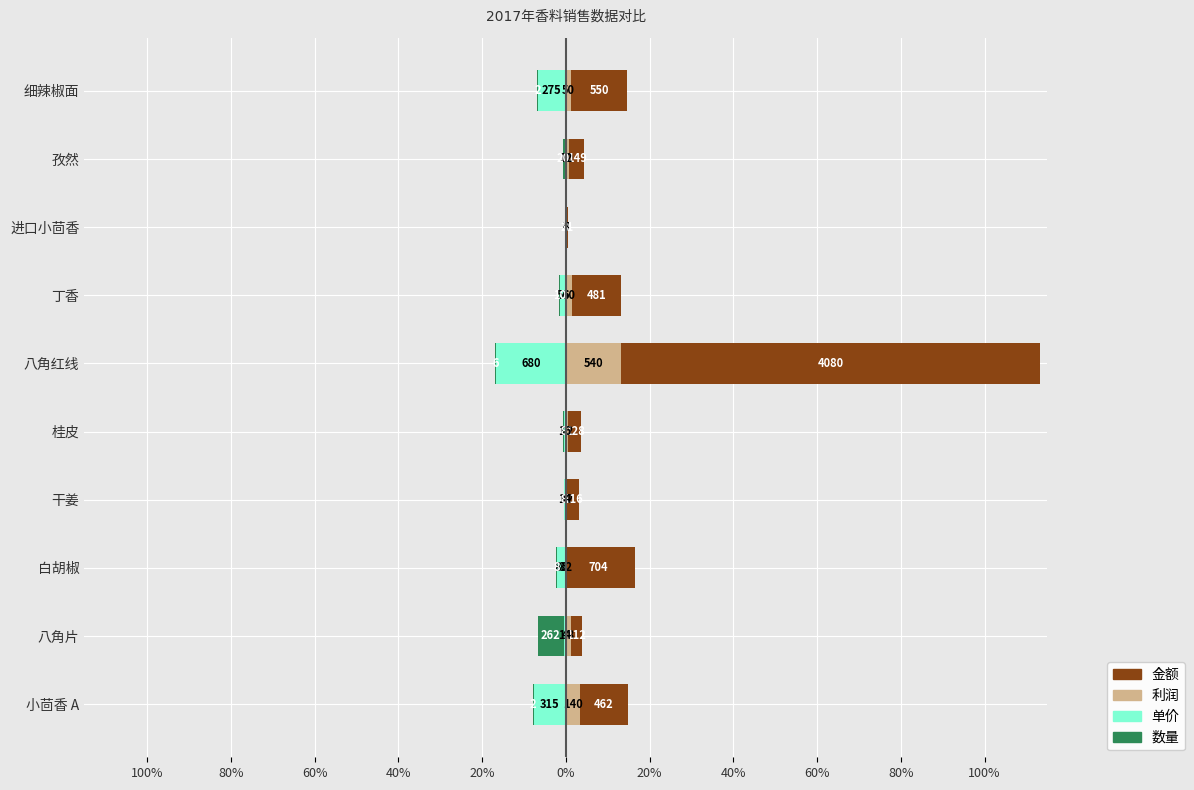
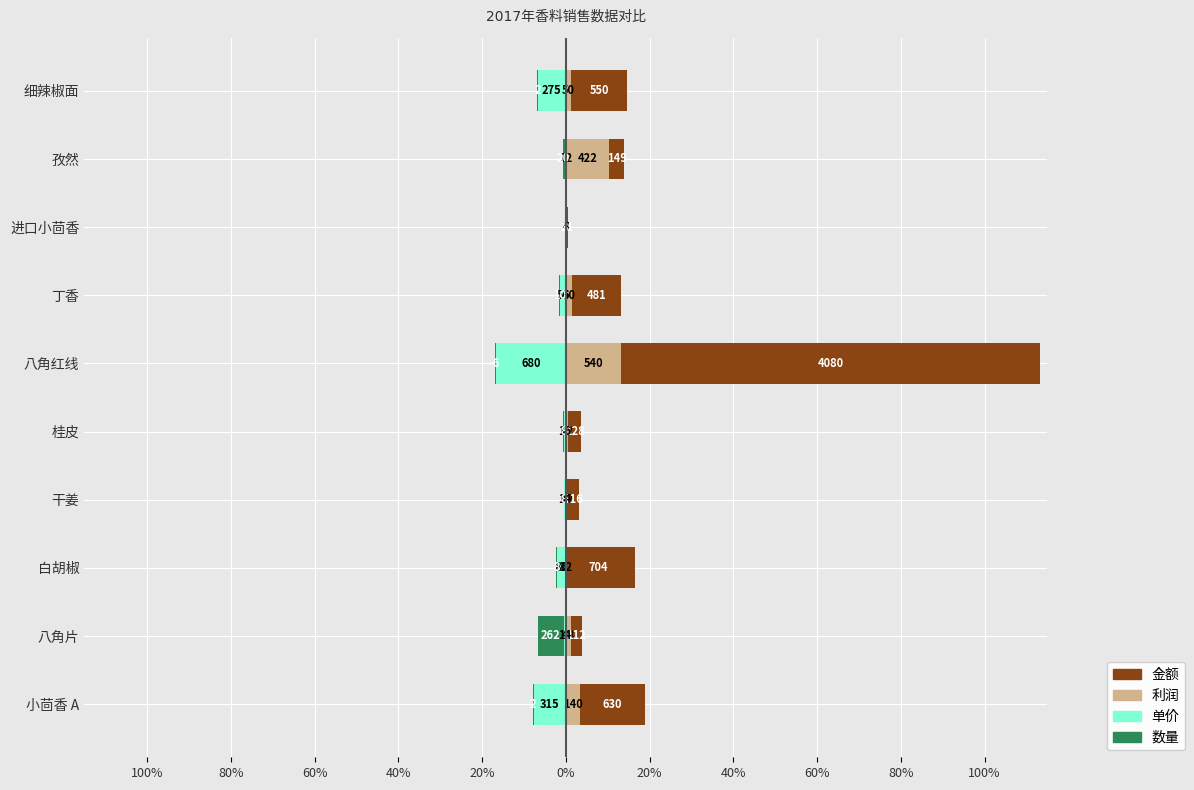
利润, 孜然: 30 -> 422
金额, 小茴香 A: 462 -> 630
